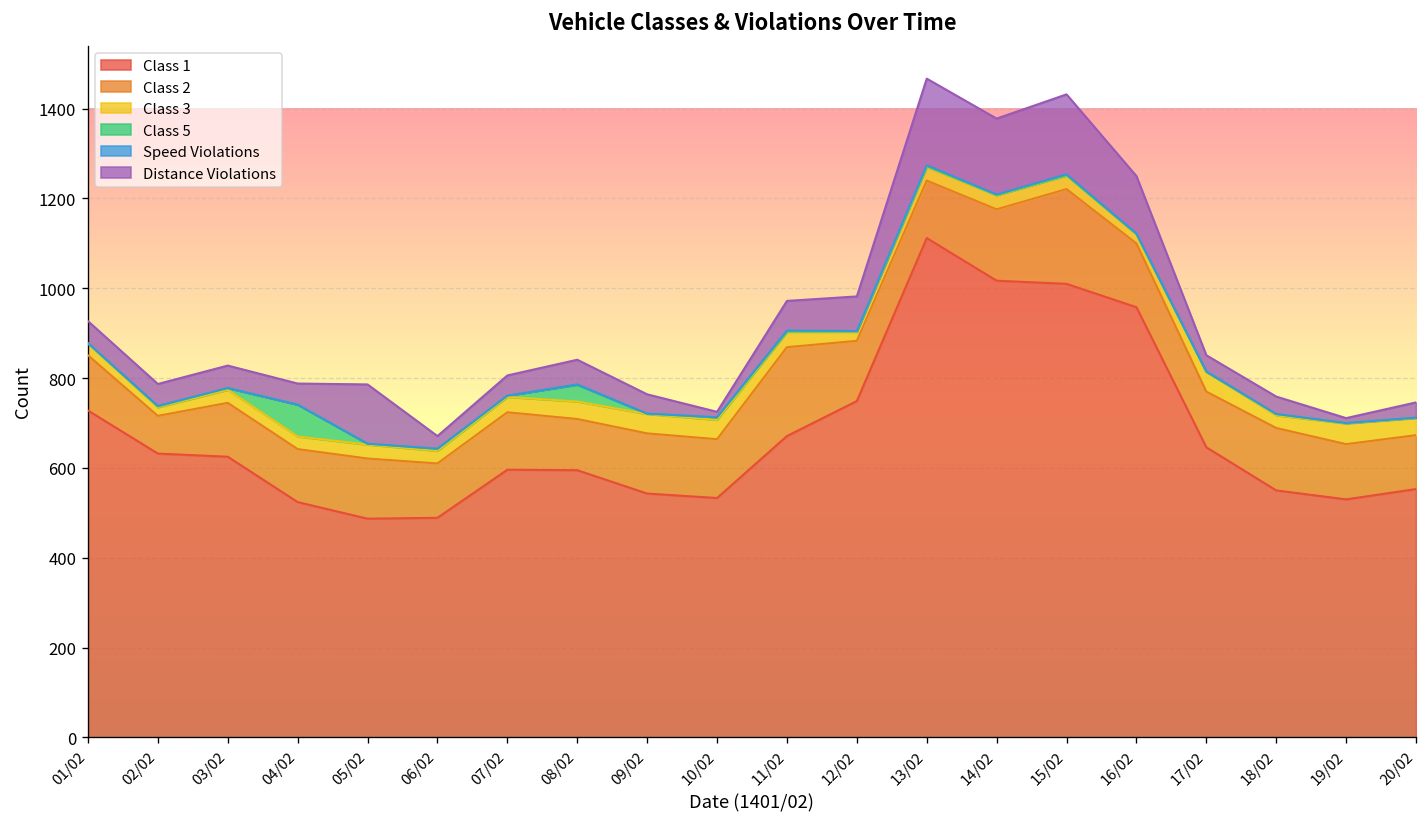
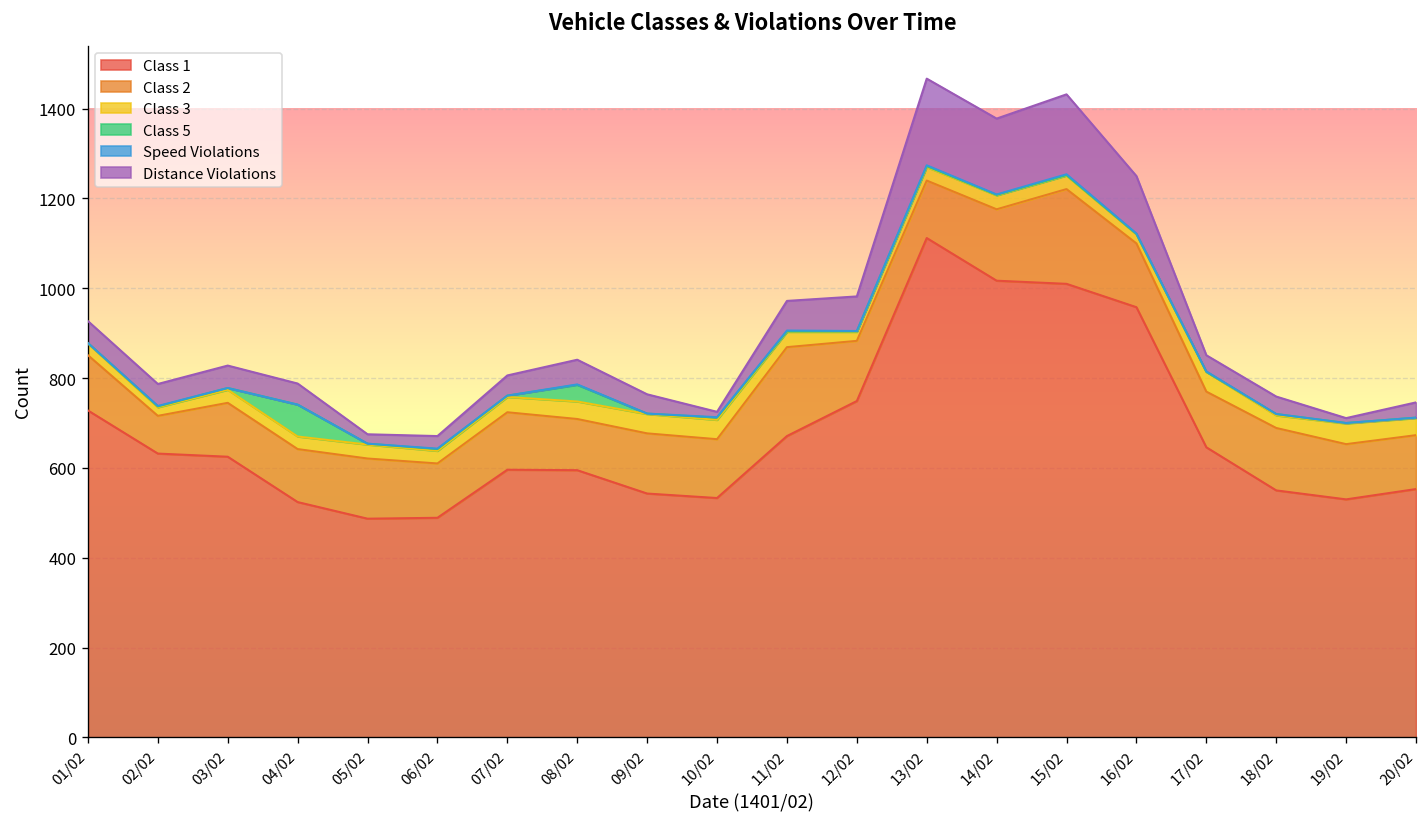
Distance Violations, 05/02: 130 -> 20
